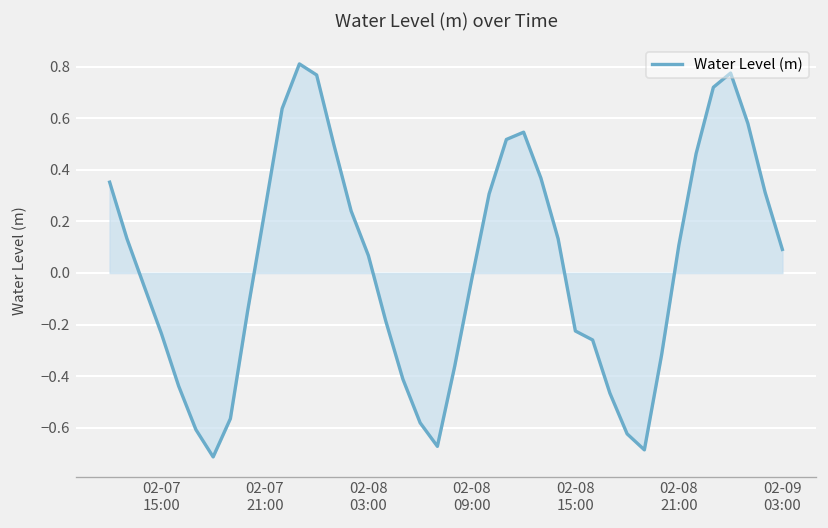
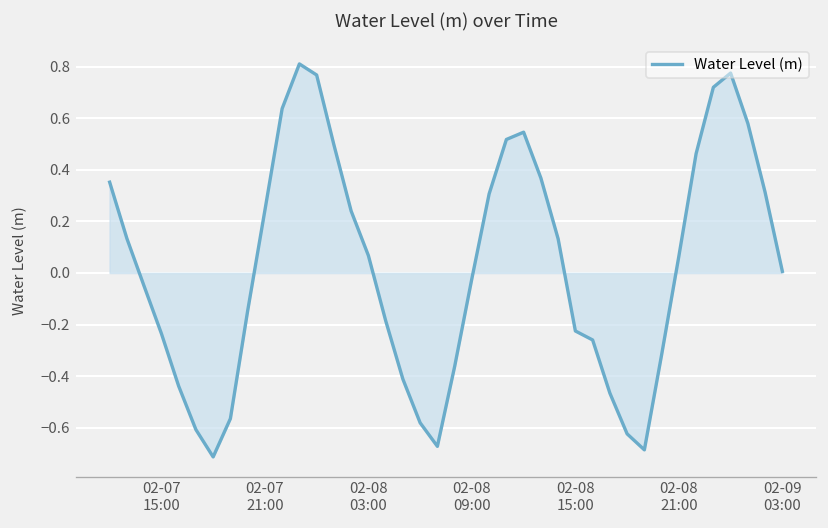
Water Level (m), 02-08 21:00: 0.11 -> 0.07
Water Level (m), 02-09 03:00: 0.09 -> 0.01
